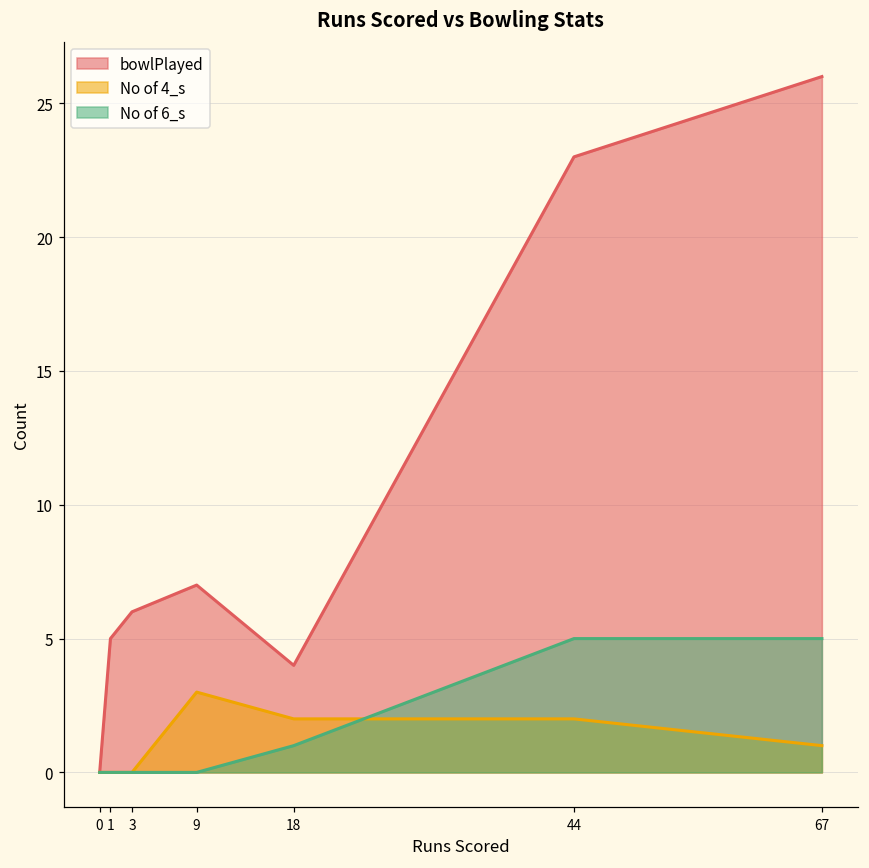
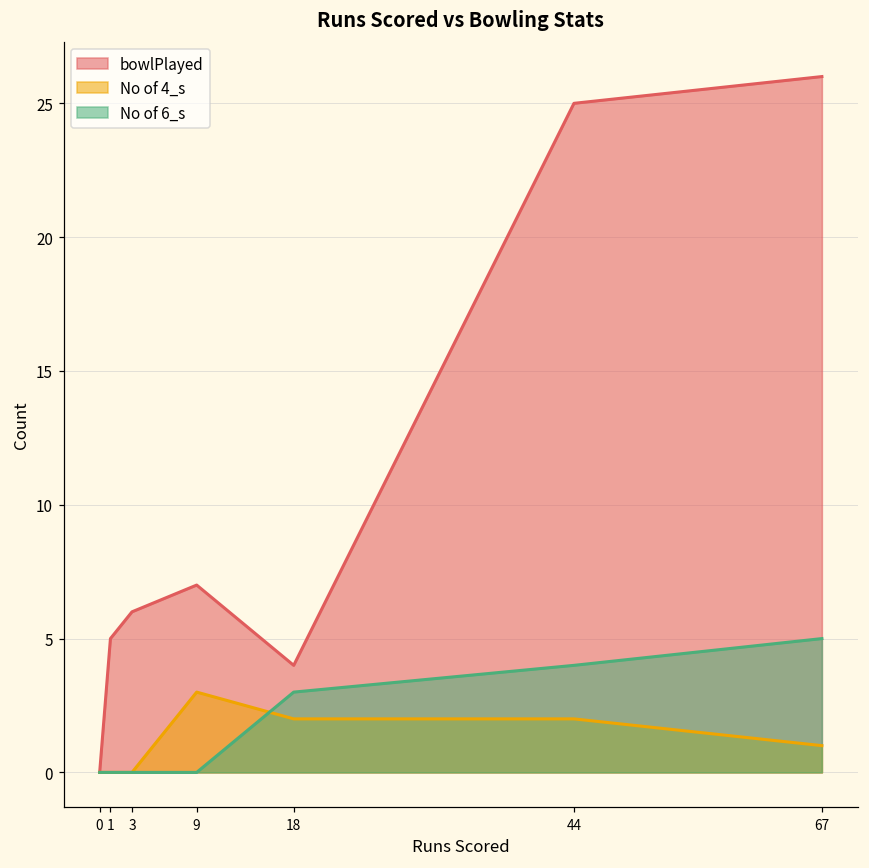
No of 6_s, 18: 1 -> 3
bowlPlayed, 44: 23 -> 25
No of 6_s, 44: 5 -> 4
